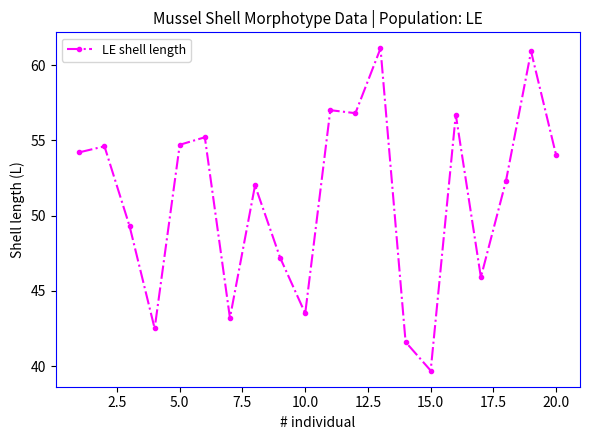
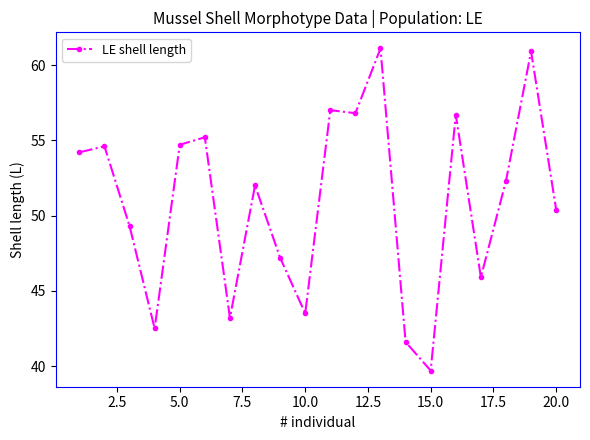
20.0: 54.0 -> 50.4
